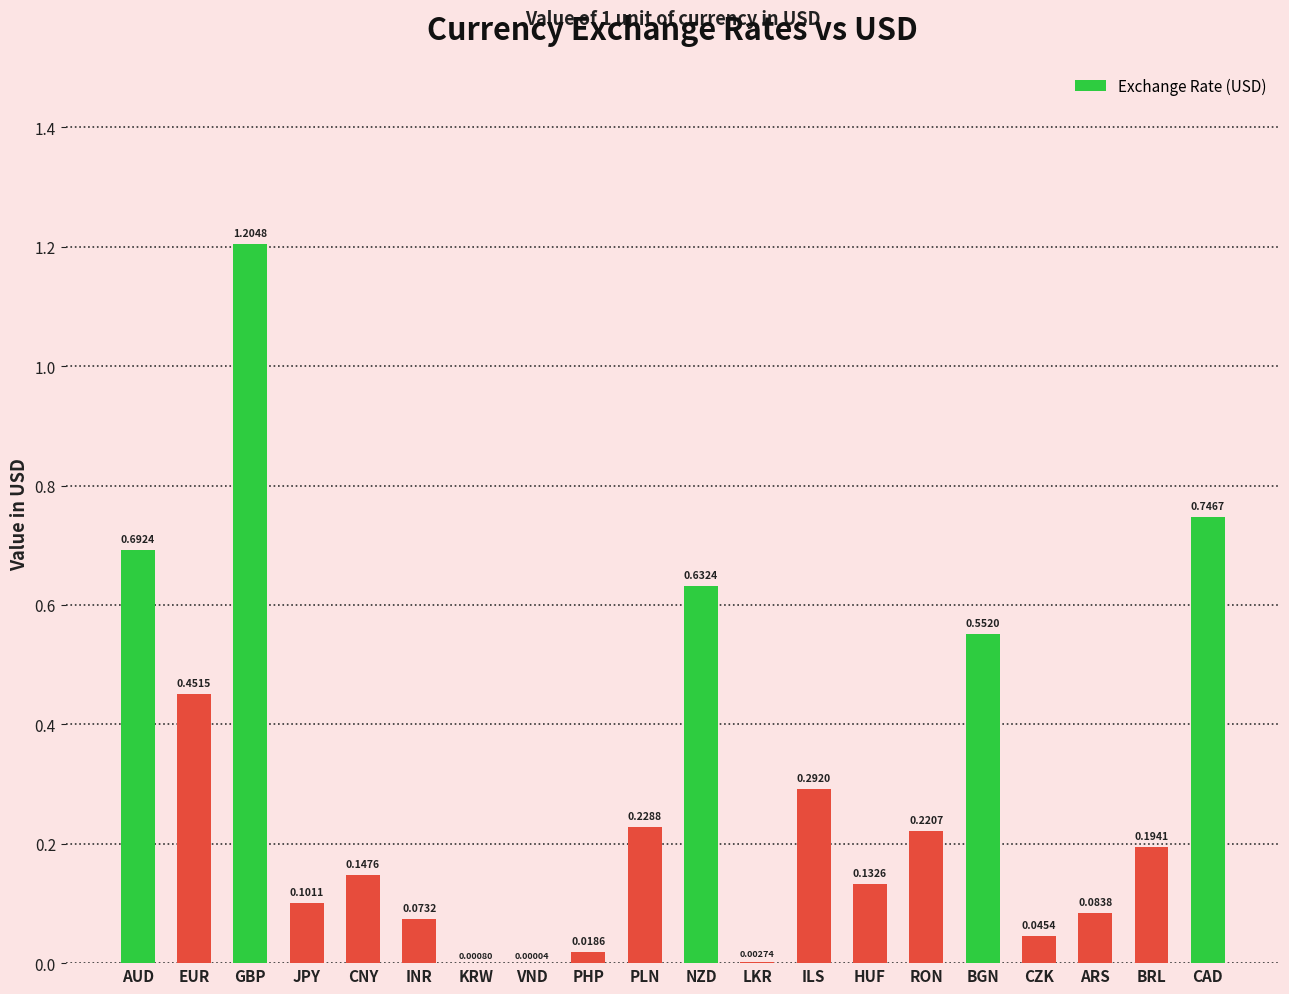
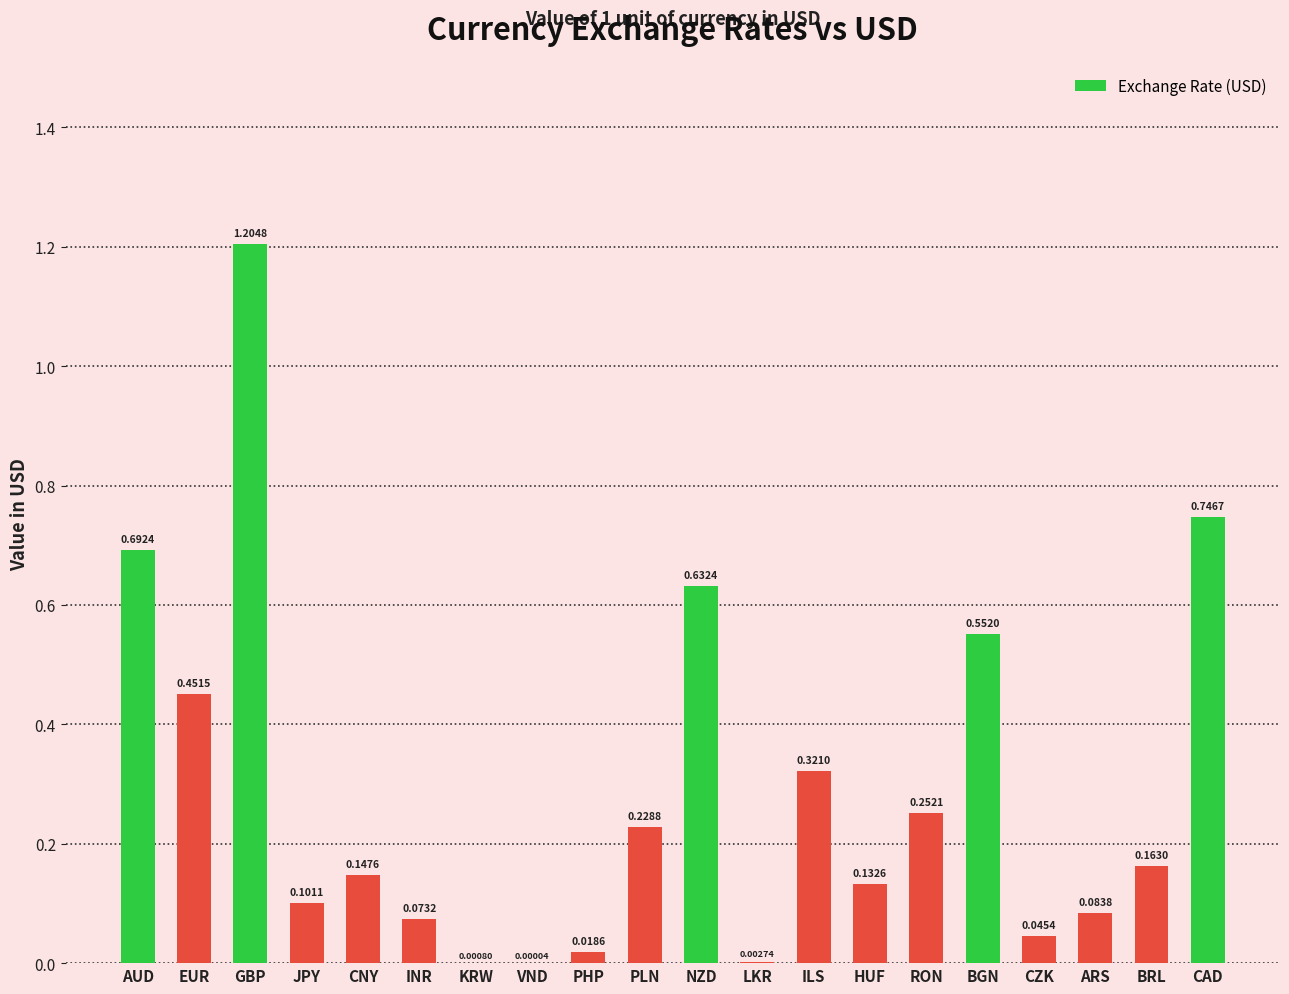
ILS: 0.2920 -> 0.3210
RON: 0.2207 -> 0.2521
BRL: 0.1941 -> 0.1630
